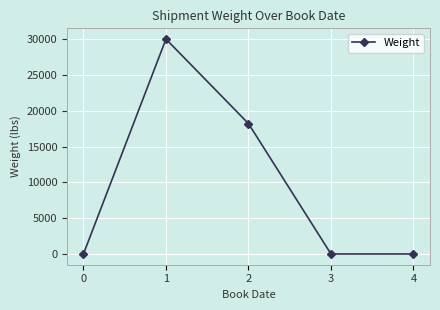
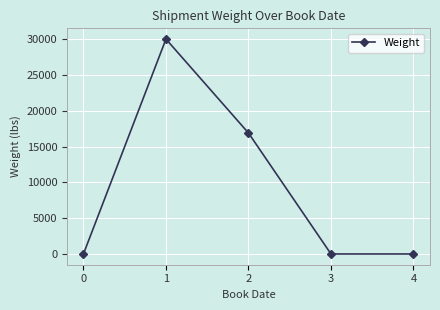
2: 18000 -> 17000
